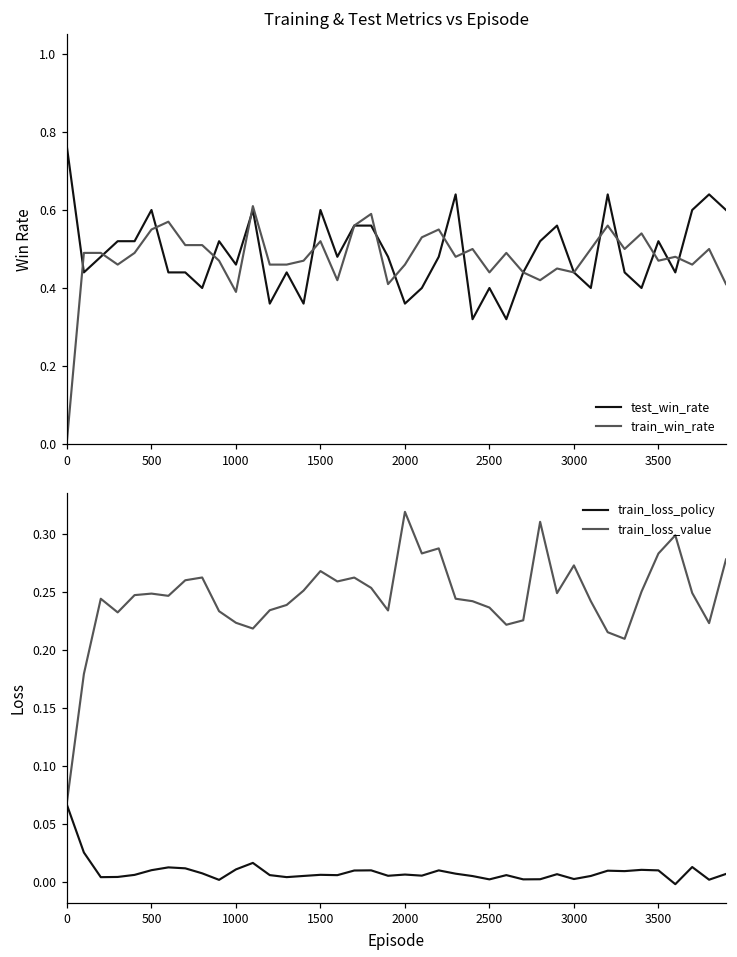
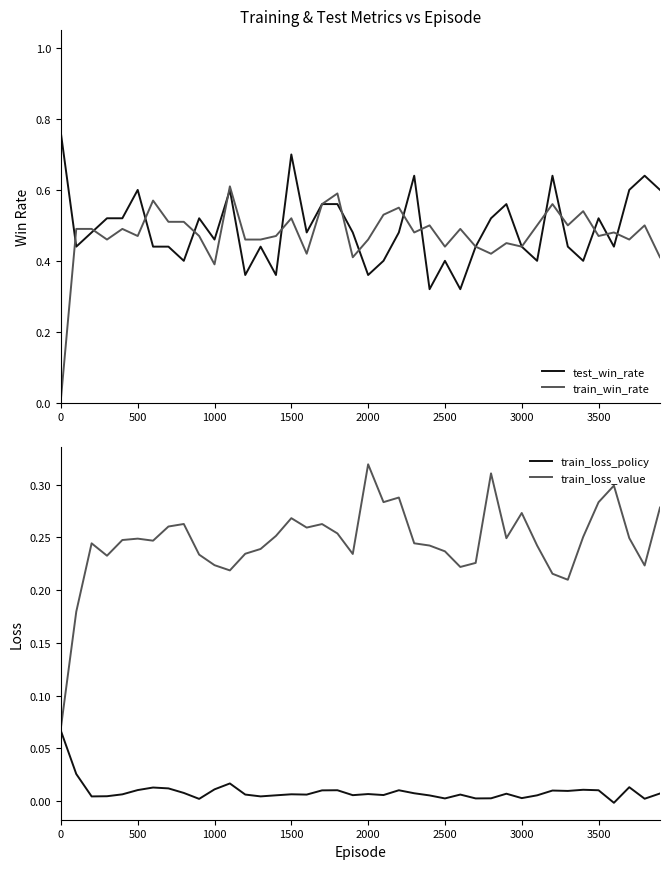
Training & Test Metrics vs Episode, train_win_rate, 500: 0.55 -> 0.47
Training & Test Metrics vs Episode, test_win_rate, 1500: 0.6 -> 0.7
